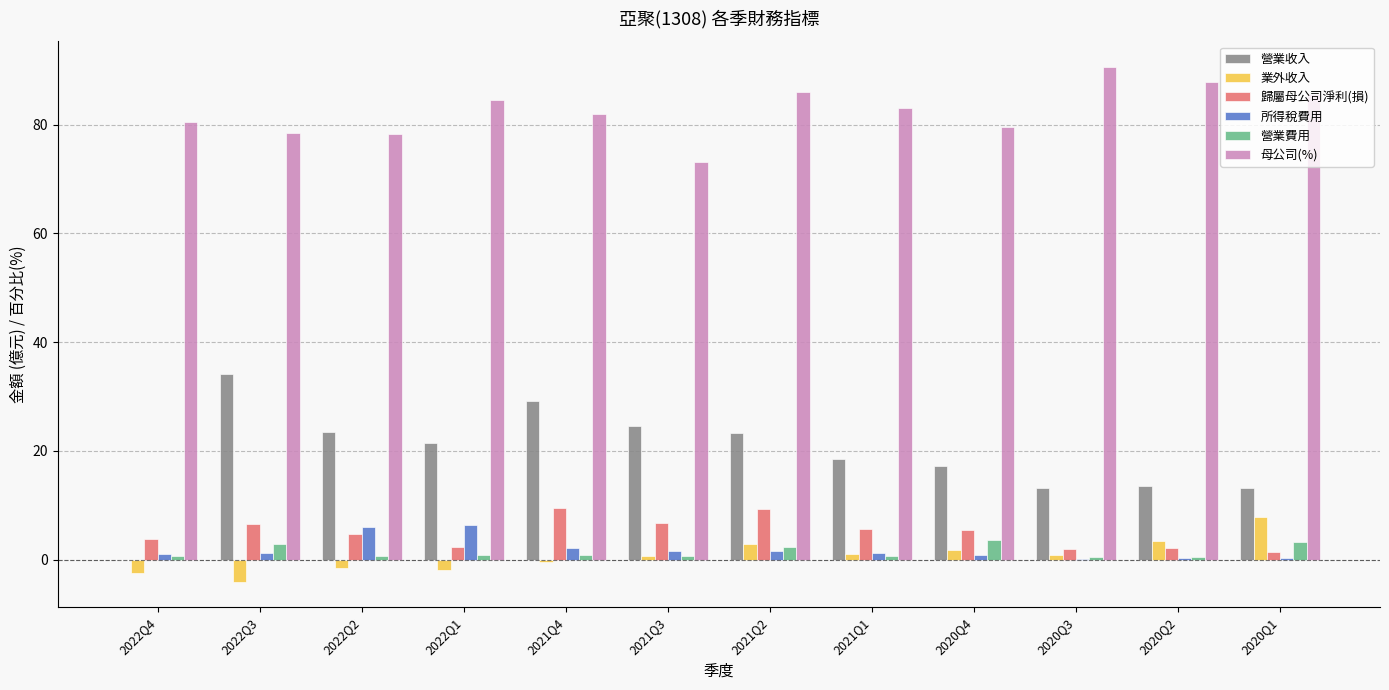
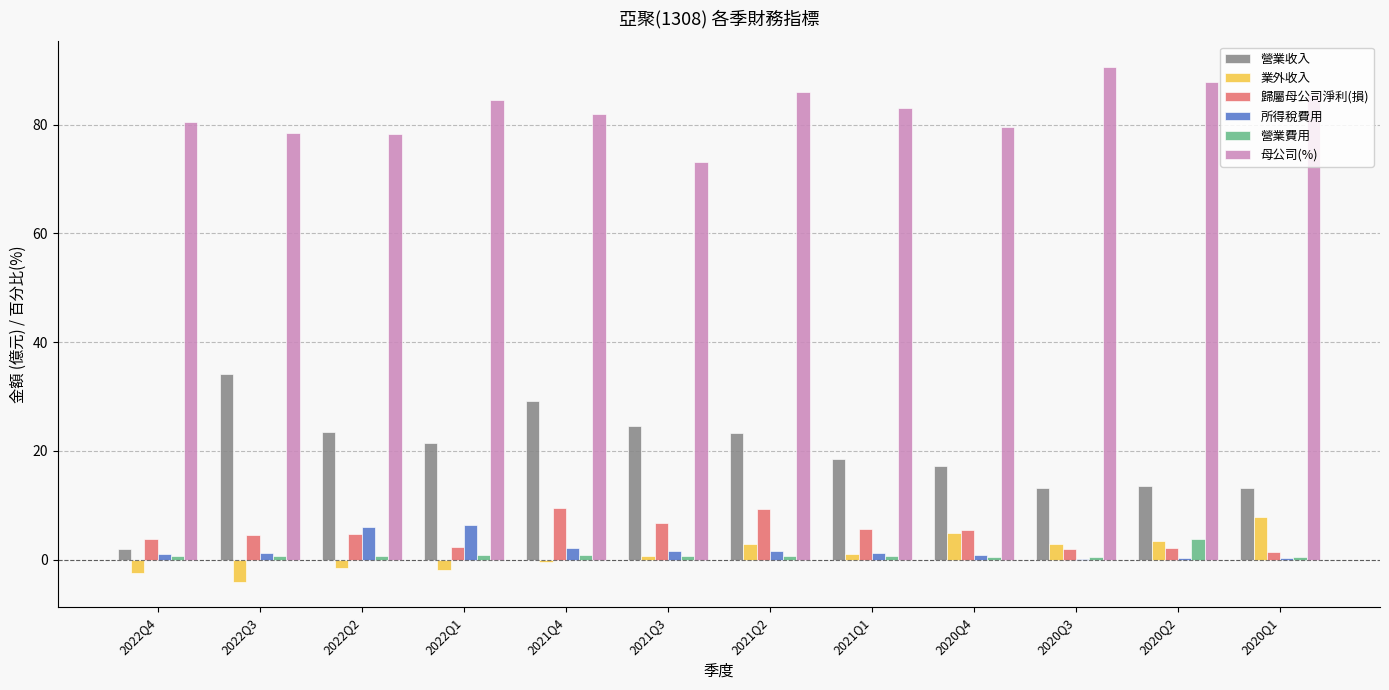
營業收入, 2022Q4: 0 -> 2
歸屬母公司淨利(損), 2022Q3: 7 -> 5
營業費用, 2022Q3: 3 -> 1
營業費用, 2021Q2: 2 -> 1
業外收入, 2020Q4: 2 -> 5
營業費用, 2020Q4: 4 -> 1
業外收入, 2020Q3: 1 -> 3
營業費用, 2020Q2: 0 -> 4
營業費用, 2020Q1: 3 -> 1
